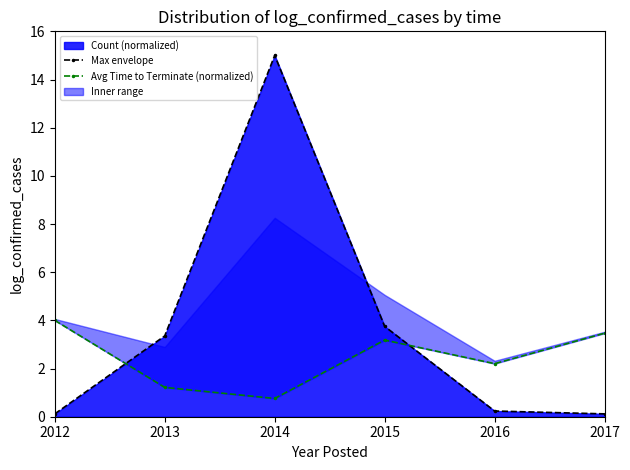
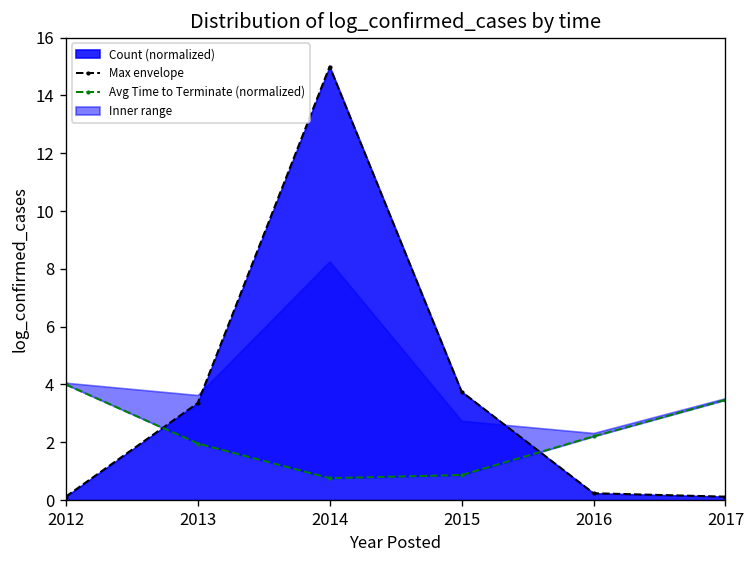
Avg Time to Terminate (normalized), 2013: 1.2 -> 2.0
Avg Time to Terminate (normalized), 2015: 3.2 -> 0.9
